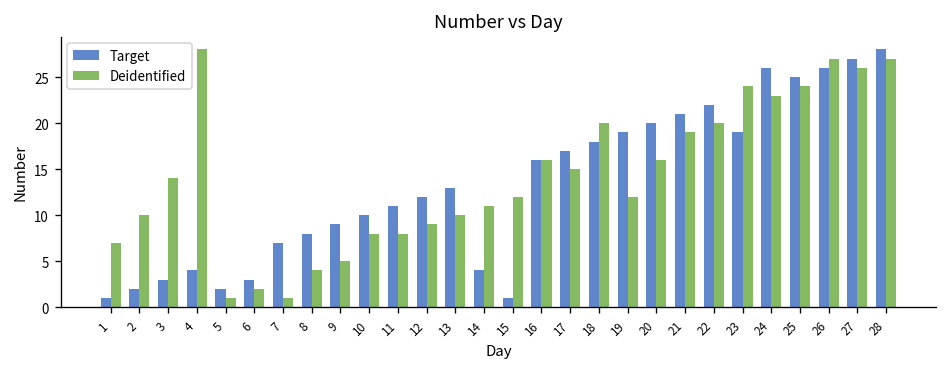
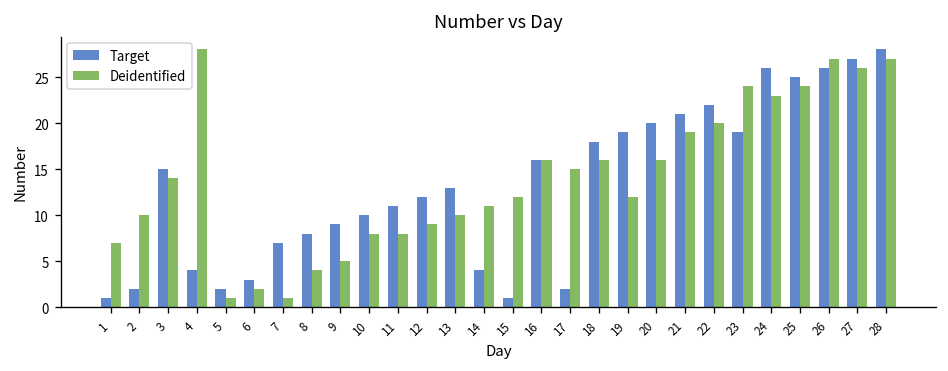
Target, 3: 3 -> 15
Target, 17: 17 -> 2
Deidentified, 18: 20 -> 16
